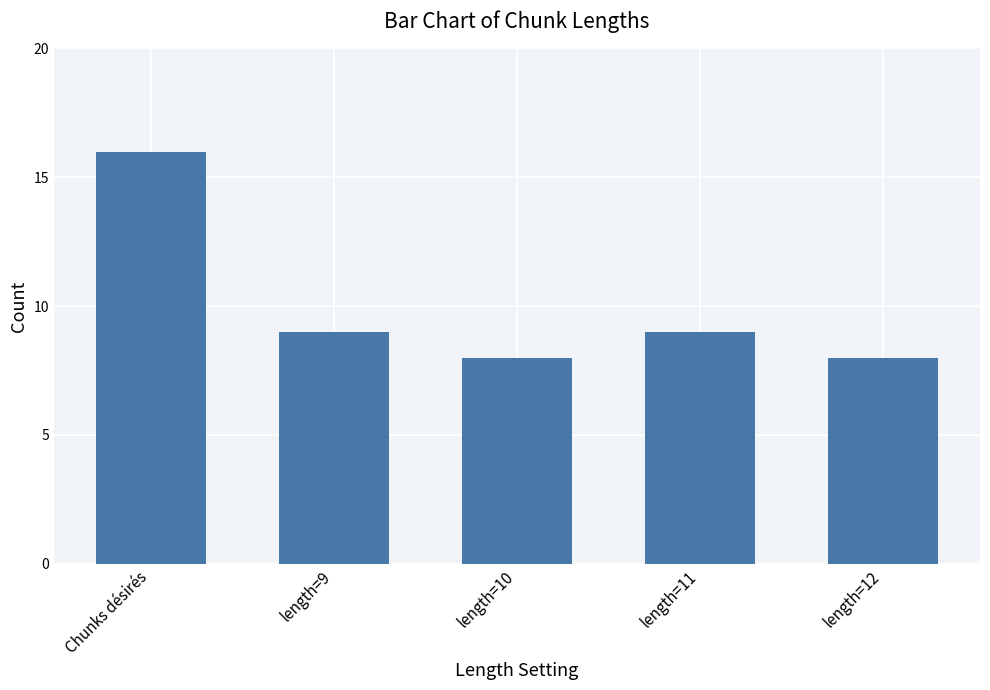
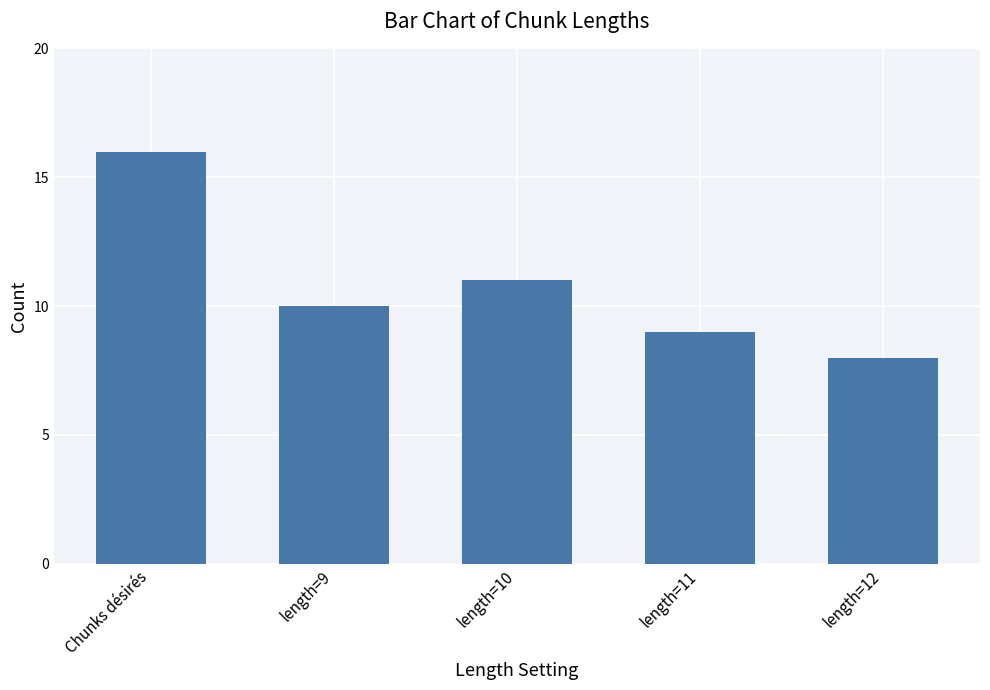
length=9: 9 -> 10
length=10: 8 -> 11
